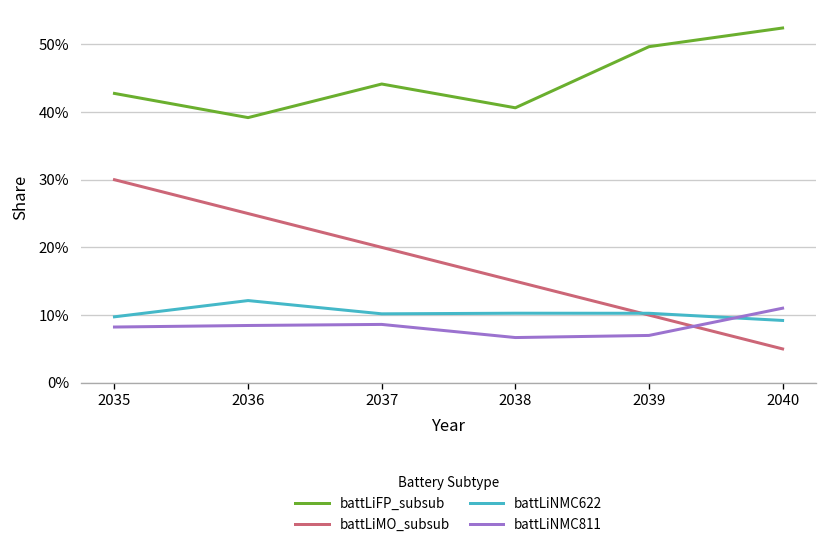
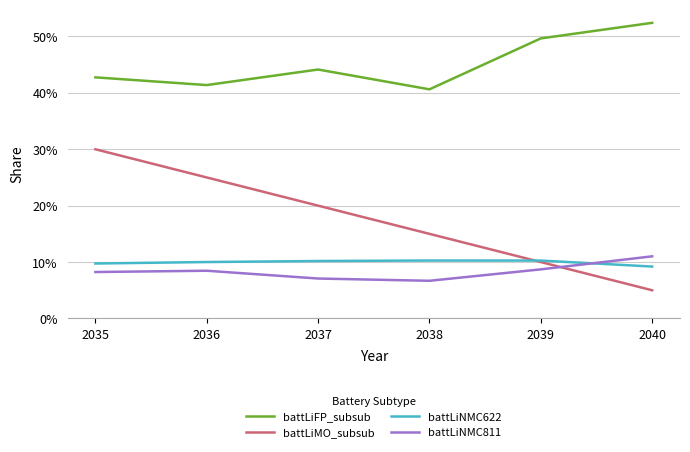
battLiFP_subsub, 2036: 39% -> 41%
battLiNMC622, 2036: 12% -> 10%
battLiNMC811, 2037: 9% -> 7%
battLiNMC811, 2039: 7% -> 9%
